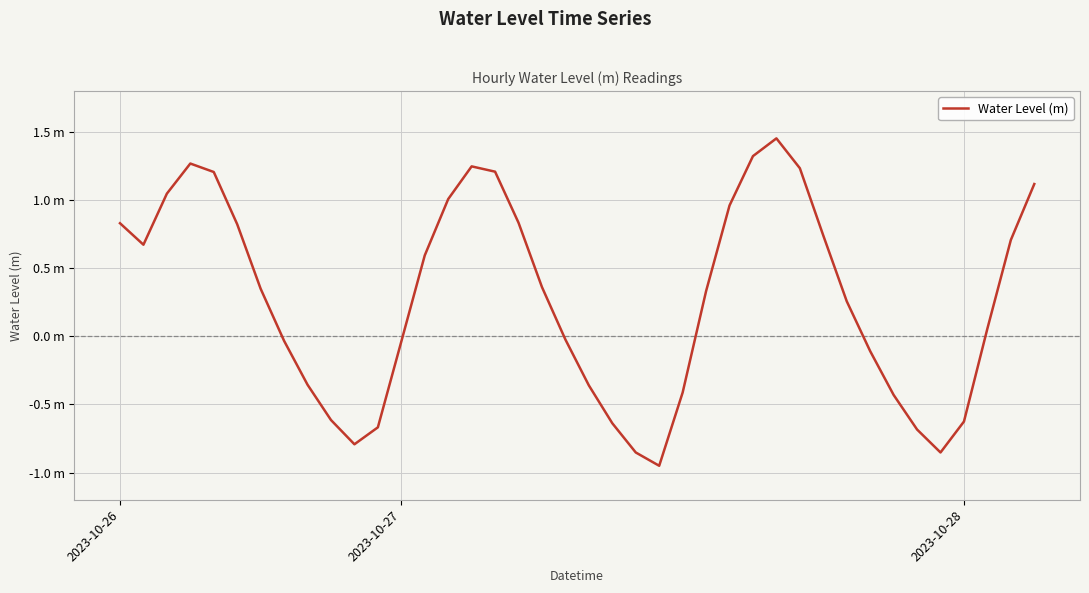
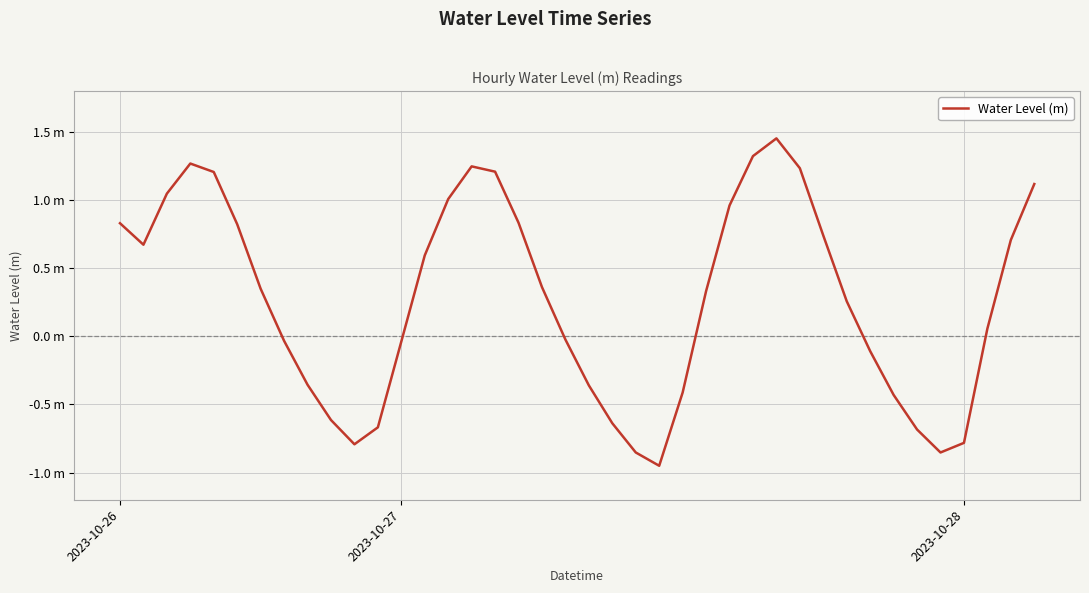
2023-10-28: -0.63 m -> -0.78 m
